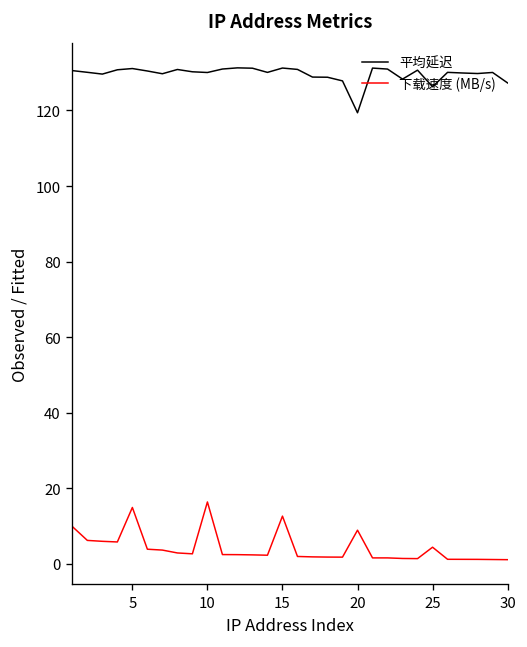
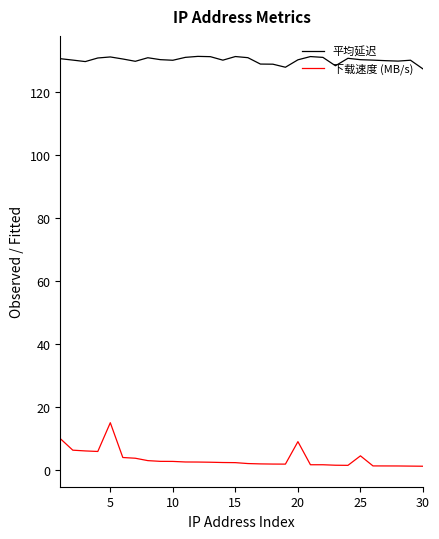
下载速度 (MB/s), 10: 16 -> 3
下载速度 (MB/s), 15: 13 -> 2
平均延迟, 20: 119 -> 130
平均延迟, 25: 126 -> 130
